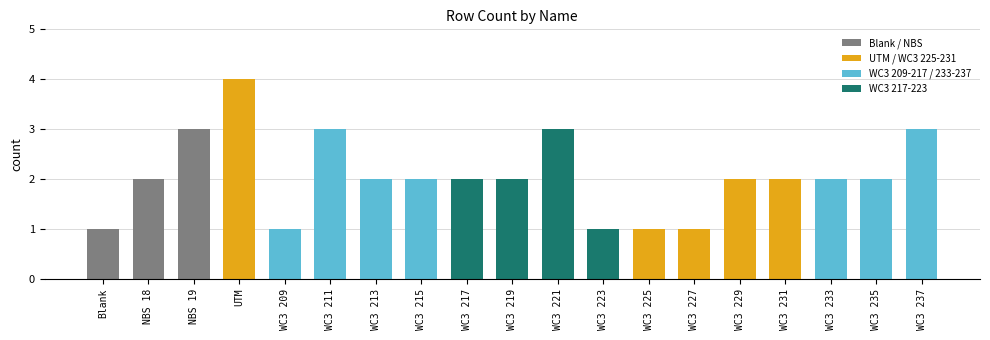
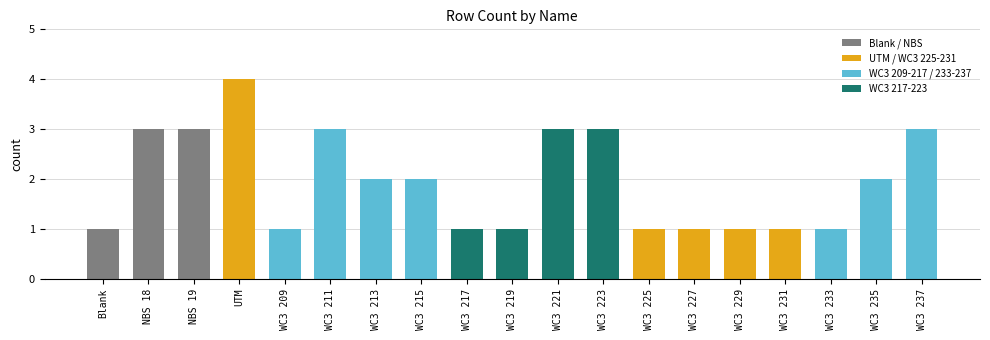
NBS 18: 2 -> 3
WC3 217: 2 -> 1
WC3 219: 2 -> 1
WC3 223: 1 -> 3
WC3 229: 2 -> 1
WC3 231: 2 -> 1
WC3 233: 2 -> 1
